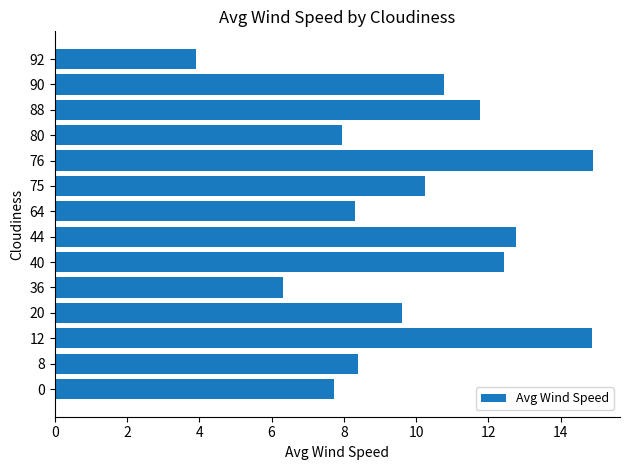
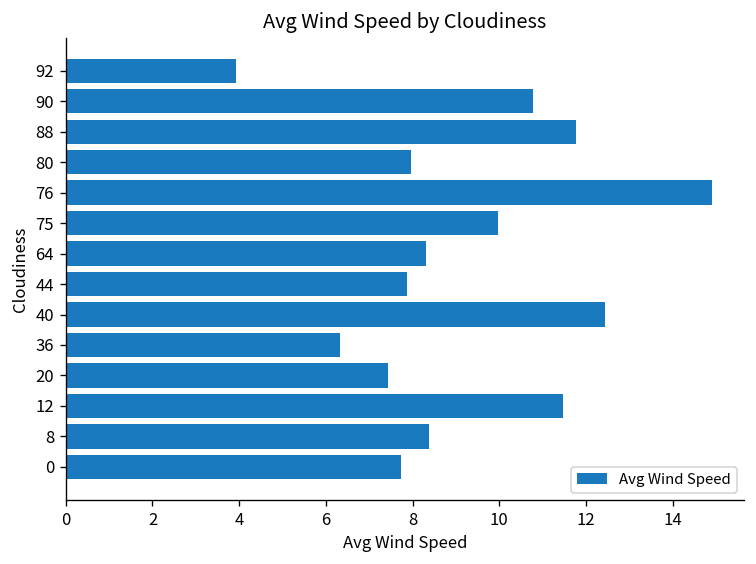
75: 10.3 -> 10.0
44: 12.8 -> 7.9
20: 9.6 -> 7.4
12: 14.9 -> 11.5
